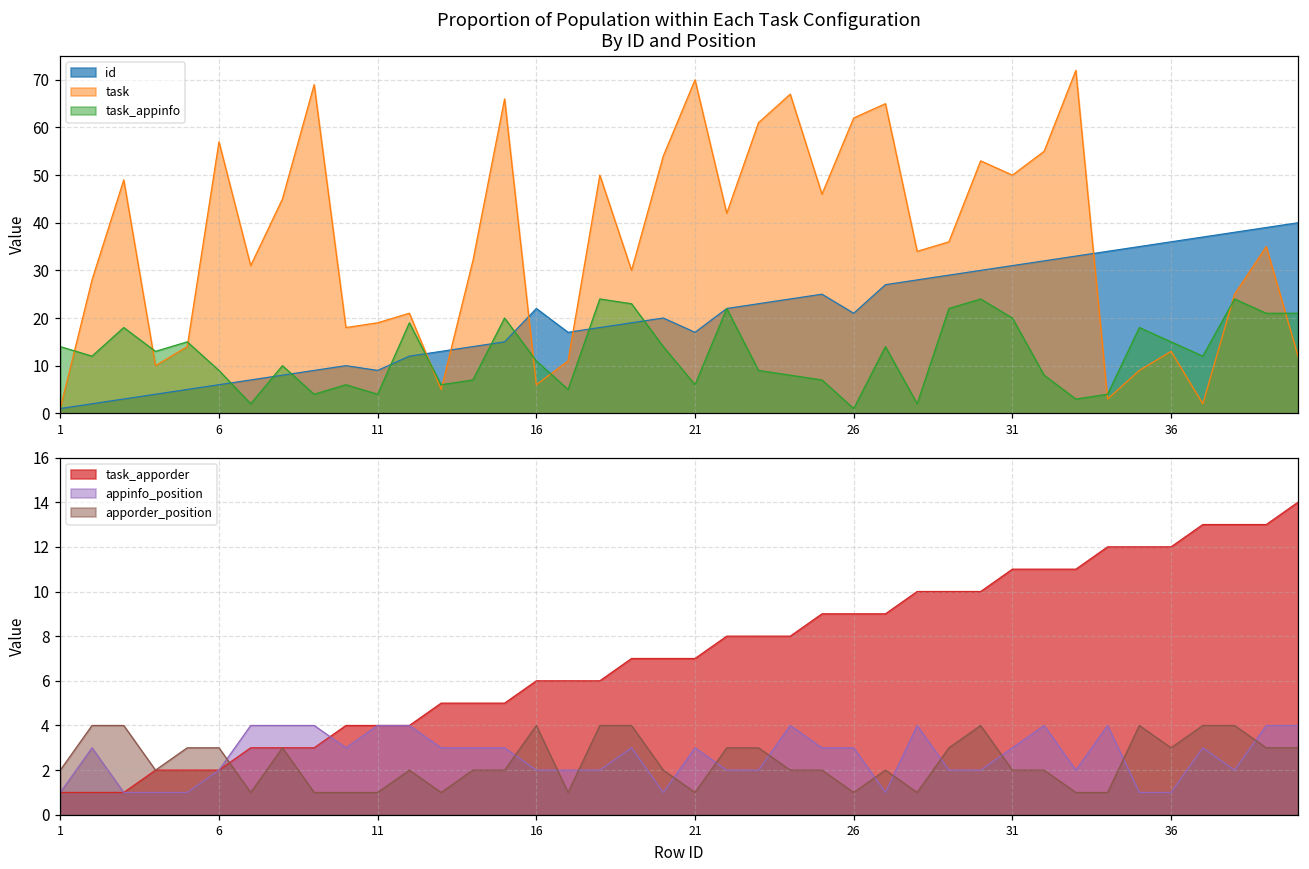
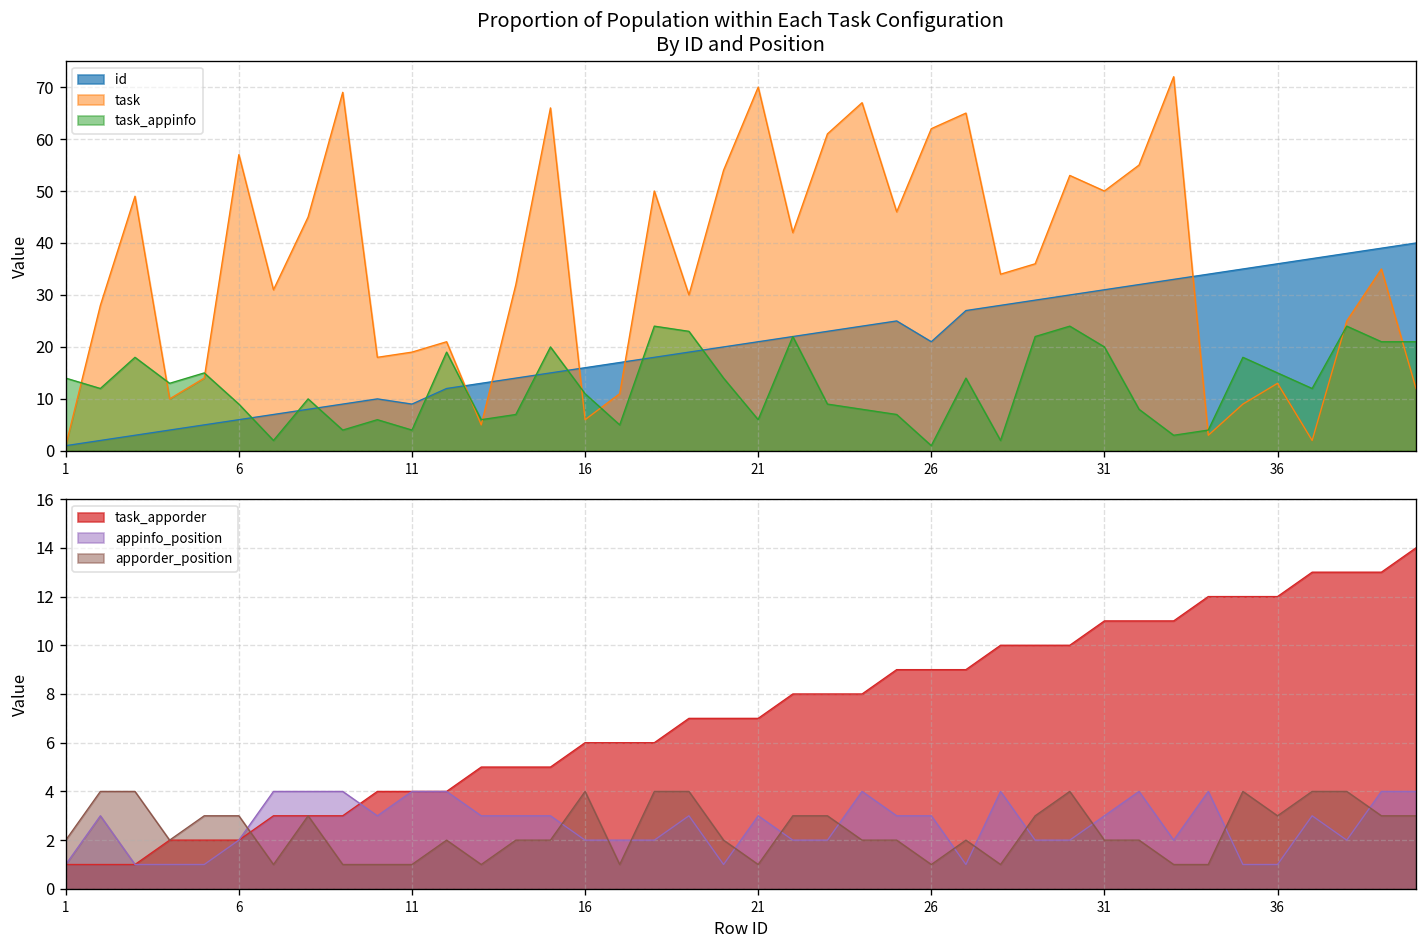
Proportion of Population within Each Task Configuration By ID and Position, id, 16: 22 -> 16
Proportion of Population within Each Task Configuration By ID and Position, id, 21: 17 -> 21
